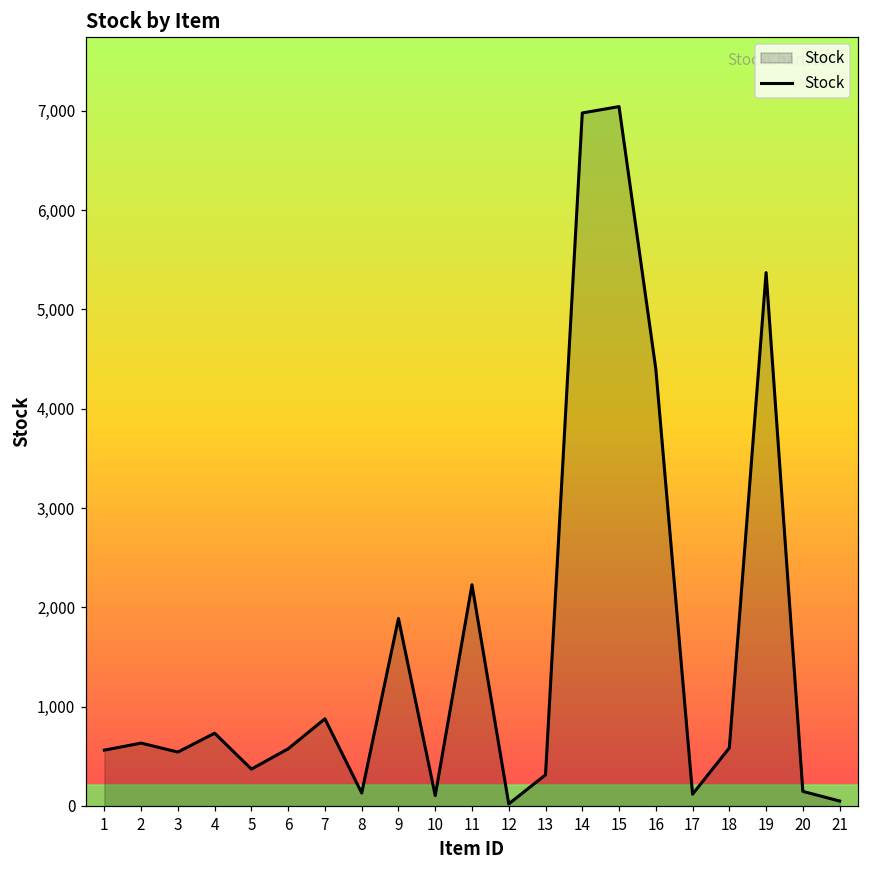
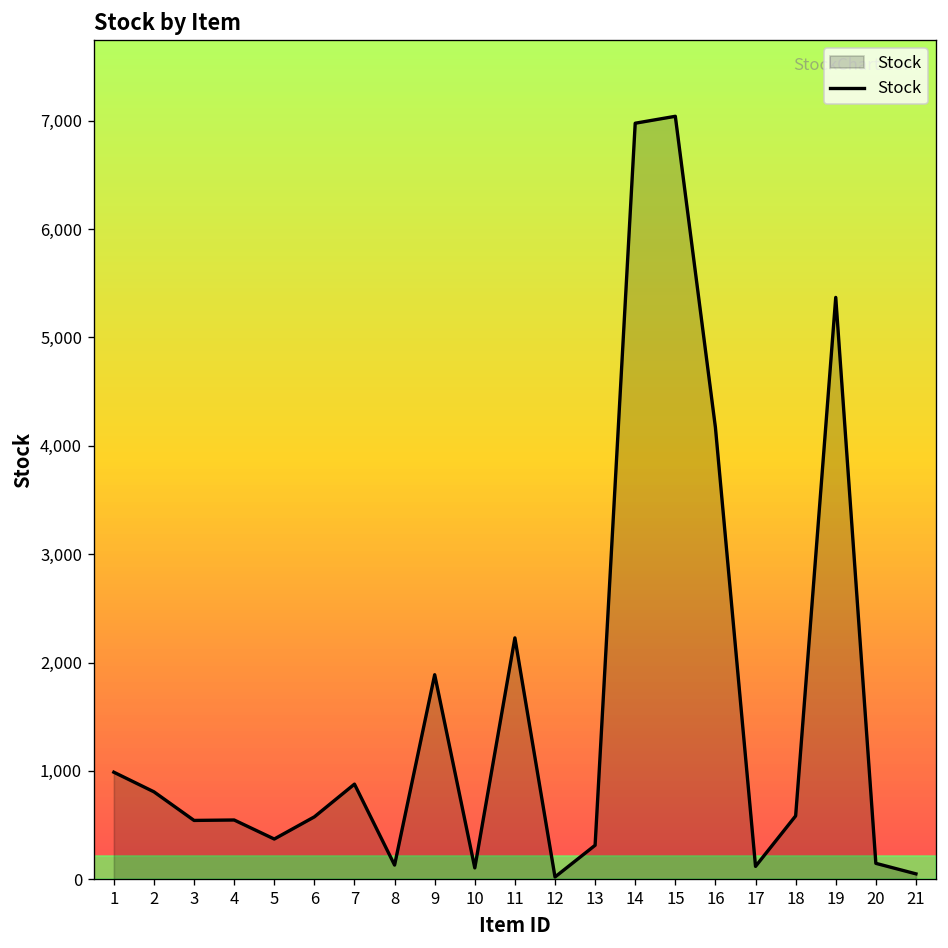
1: 600 -> 1,000
2: 600 -> 800
4: 700 -> 500
16: 4,400 -> 4,200
